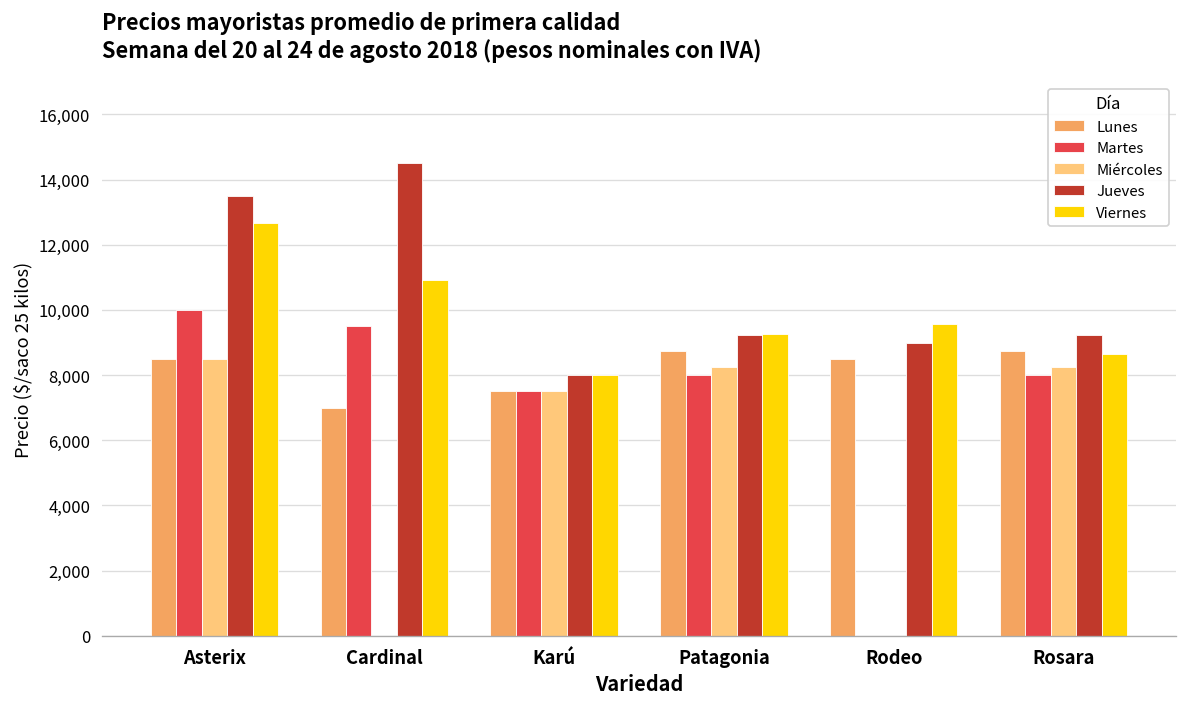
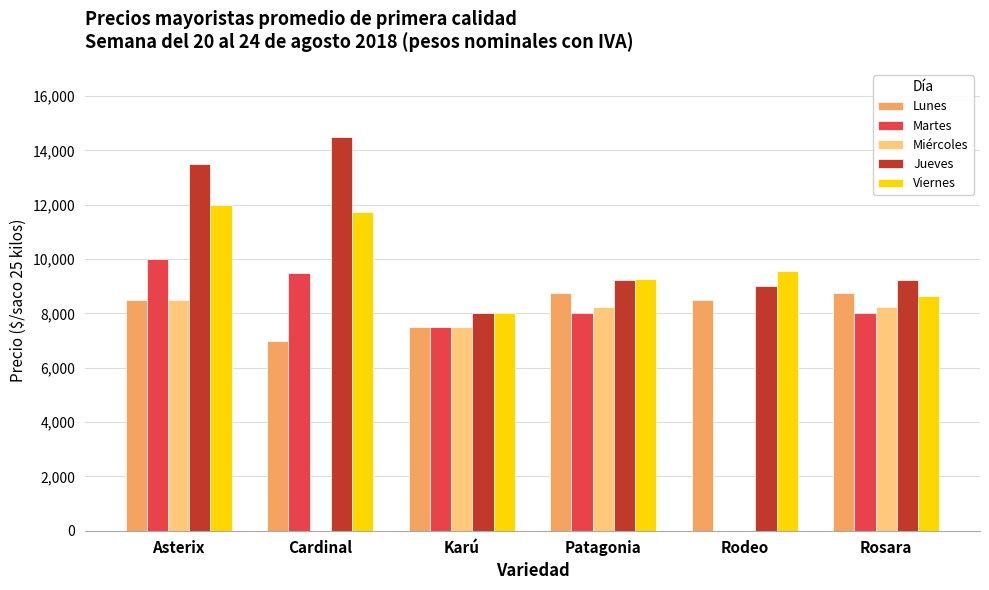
Viernes, Asterix: 12,700 -> 12,000
Viernes, Cardinal: 10,900 -> 11,800
